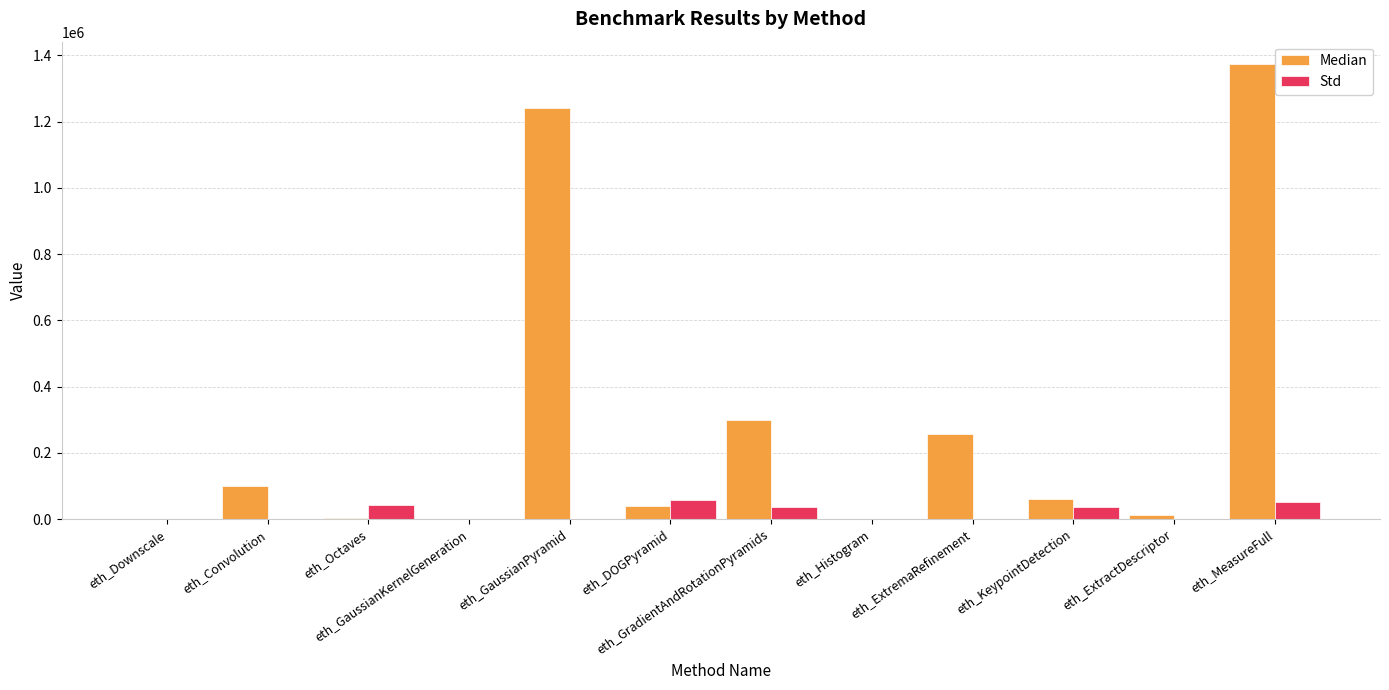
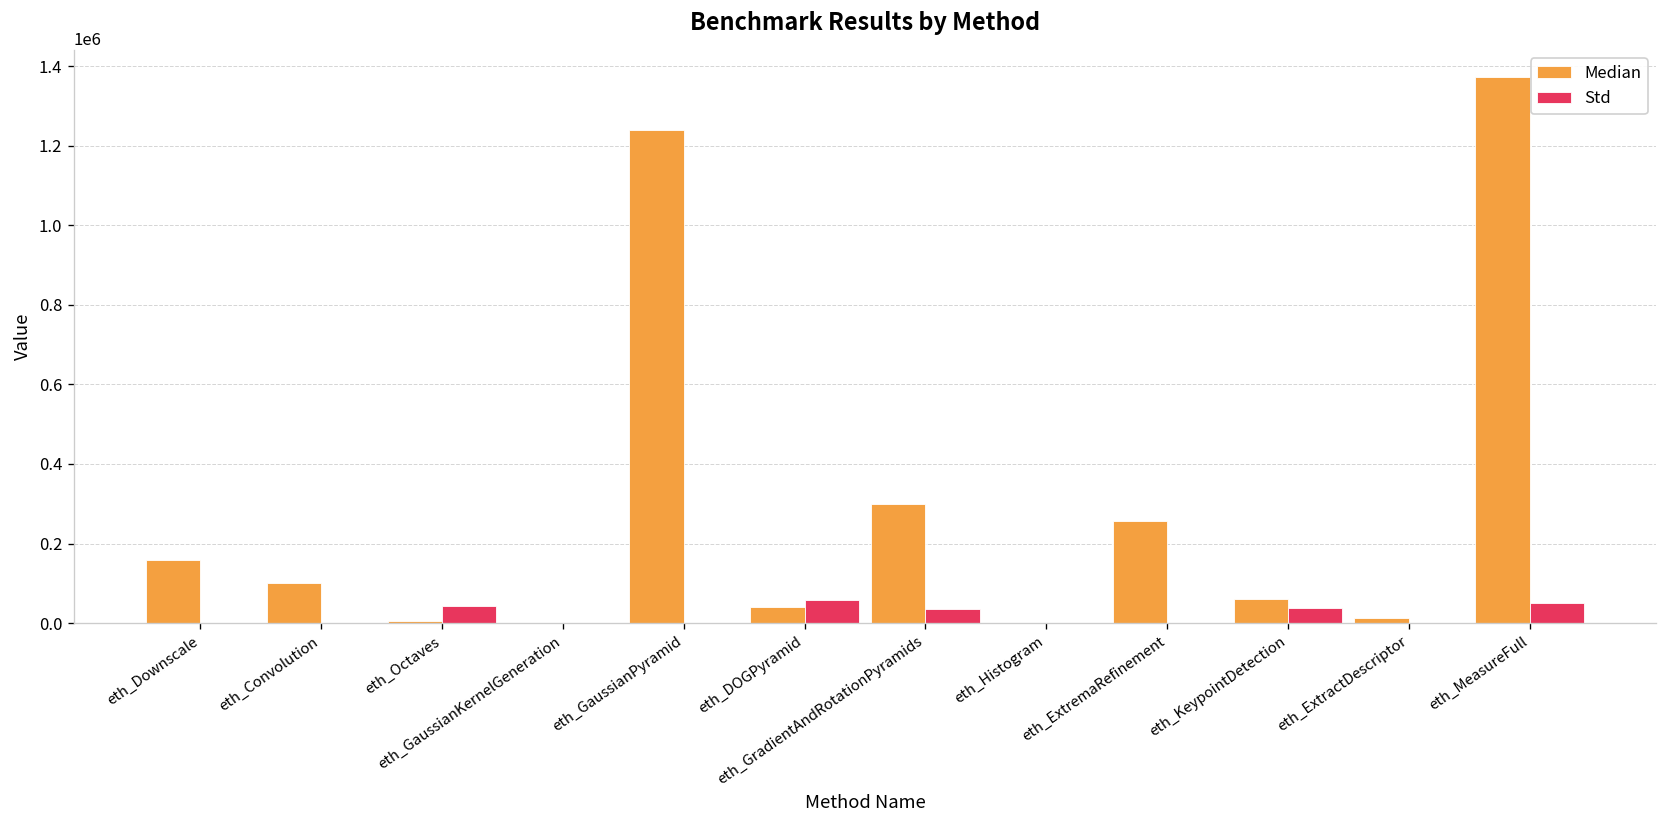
Median, eth_Downscale: 0 -> 160000
